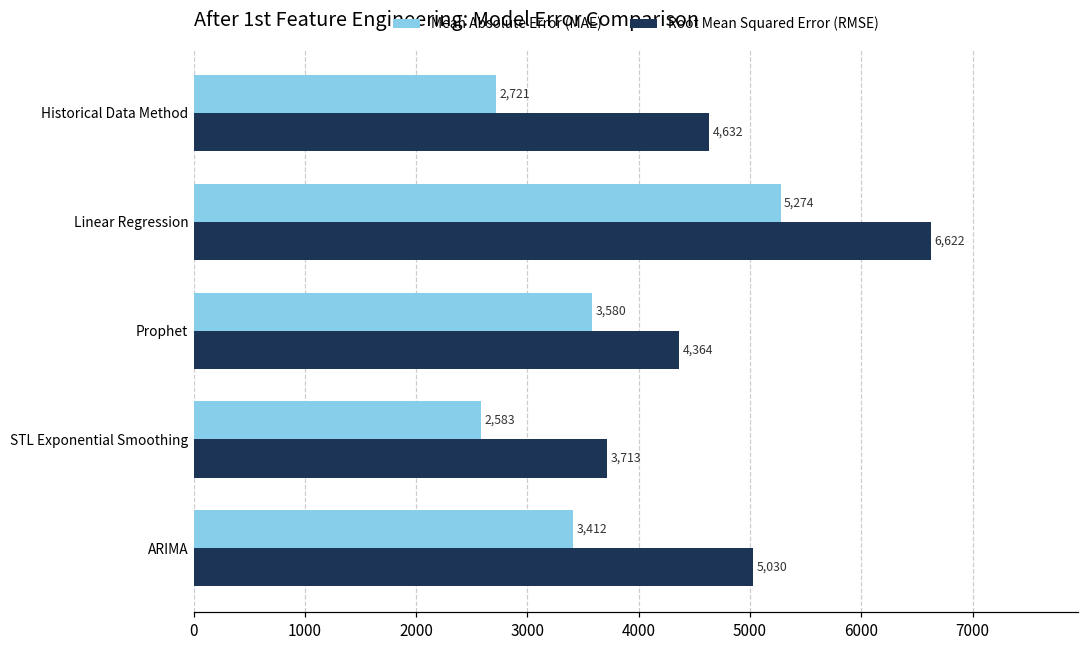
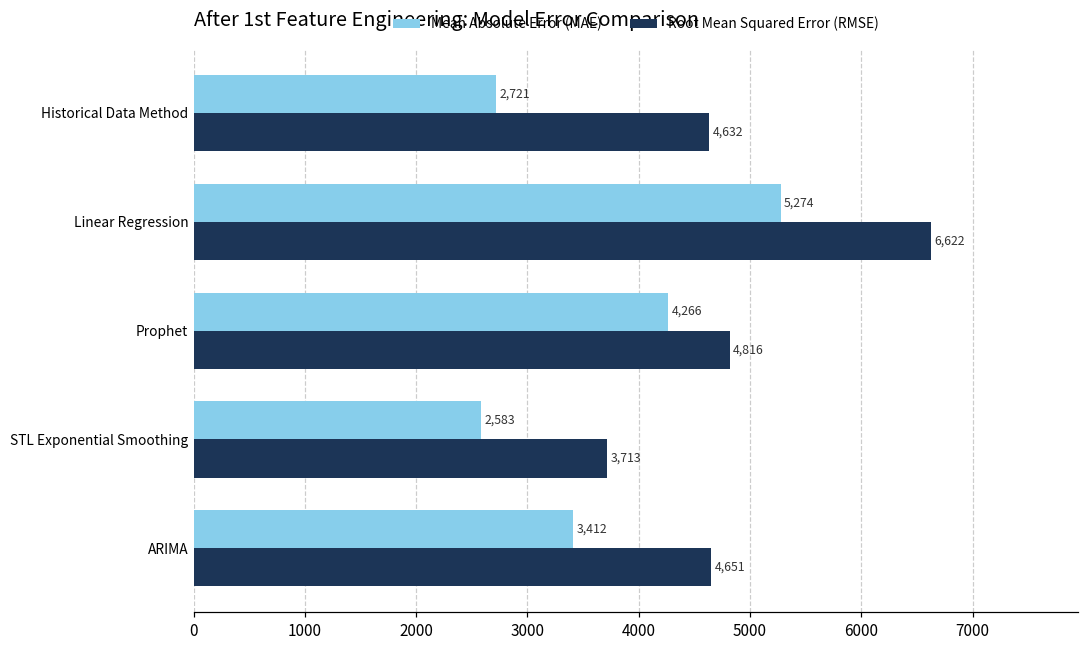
Mean Absolute Error (MAE), Prophet: 3,580 -> 4,266
Root Mean Squared Error (RMSE), Prophet: 4,364 -> 4,816
Root Mean Squared Error (RMSE), ARIMA: 5,030 -> 4,651
